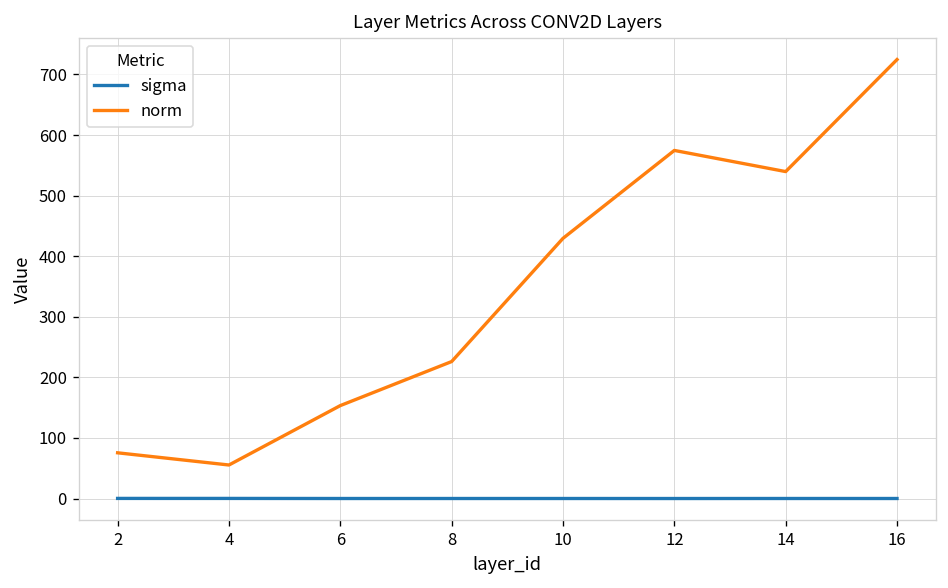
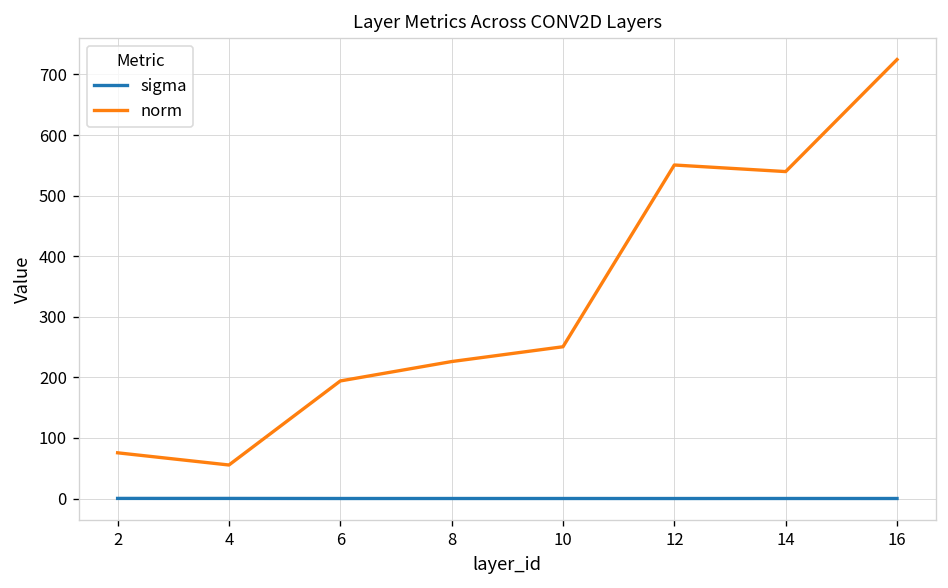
norm, 6: 150 -> 190
norm, 10: 430 -> 250
norm, 12: 570 -> 550
